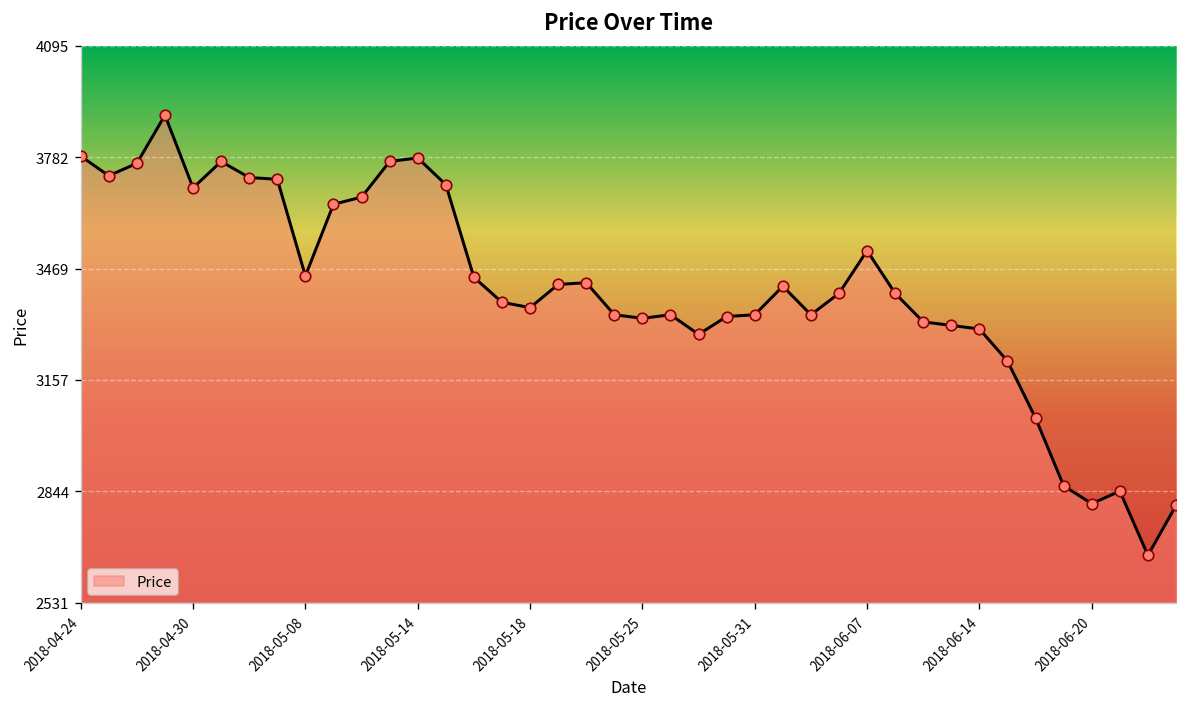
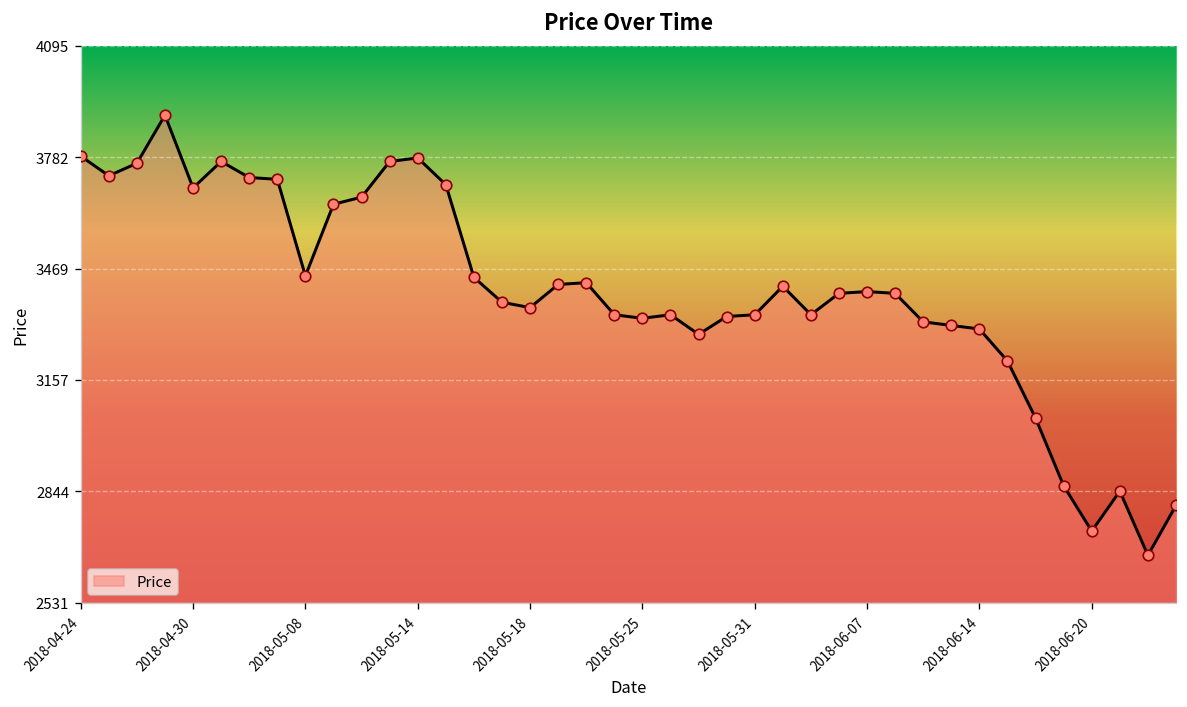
2018-06-07: 3520 -> 3410
2018-06-20: 2810 -> 2730
